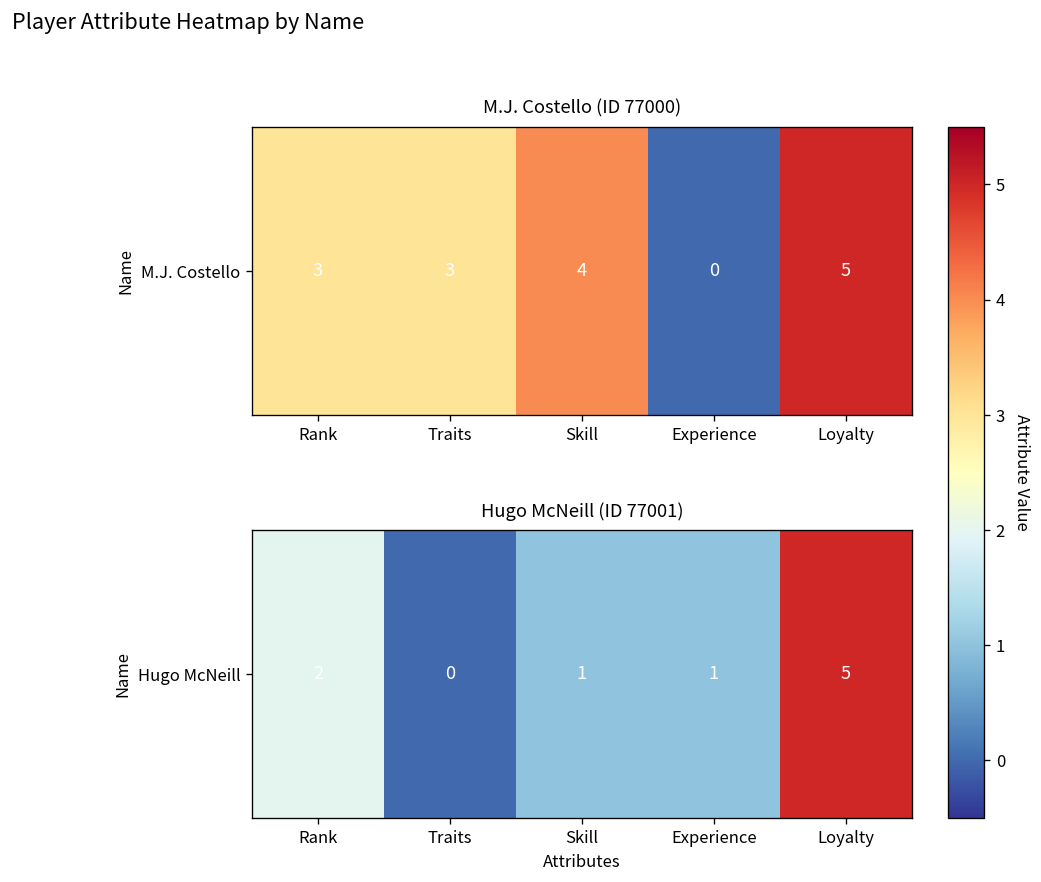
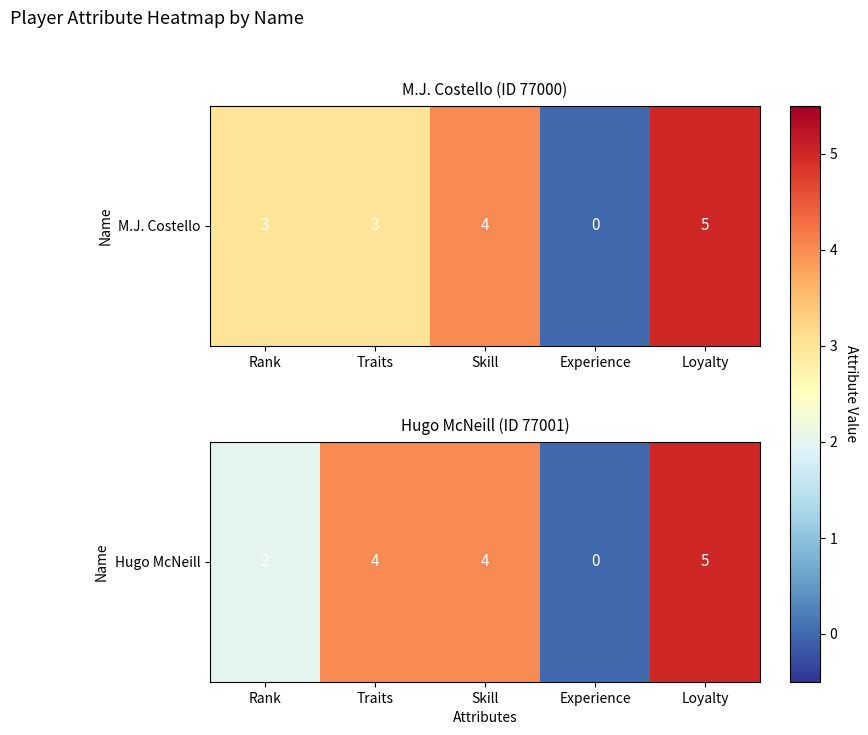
Hugo McNeill (ID 77001), Hugo McNeill, Traits: 0 -> 4
Hugo McNeill (ID 77001), Hugo McNeill, Skill: 1 -> 4
Hugo McNeill (ID 77001), Hugo McNeill, Experience: 1 -> 0
